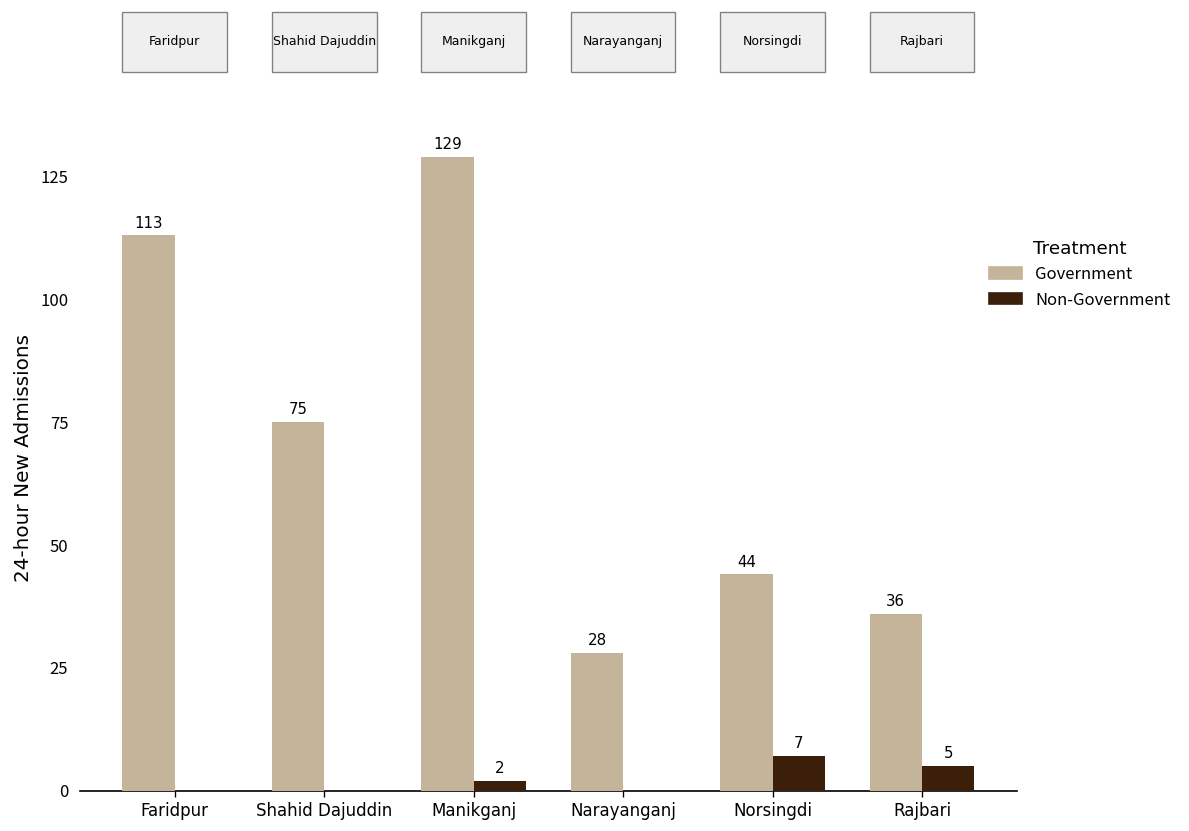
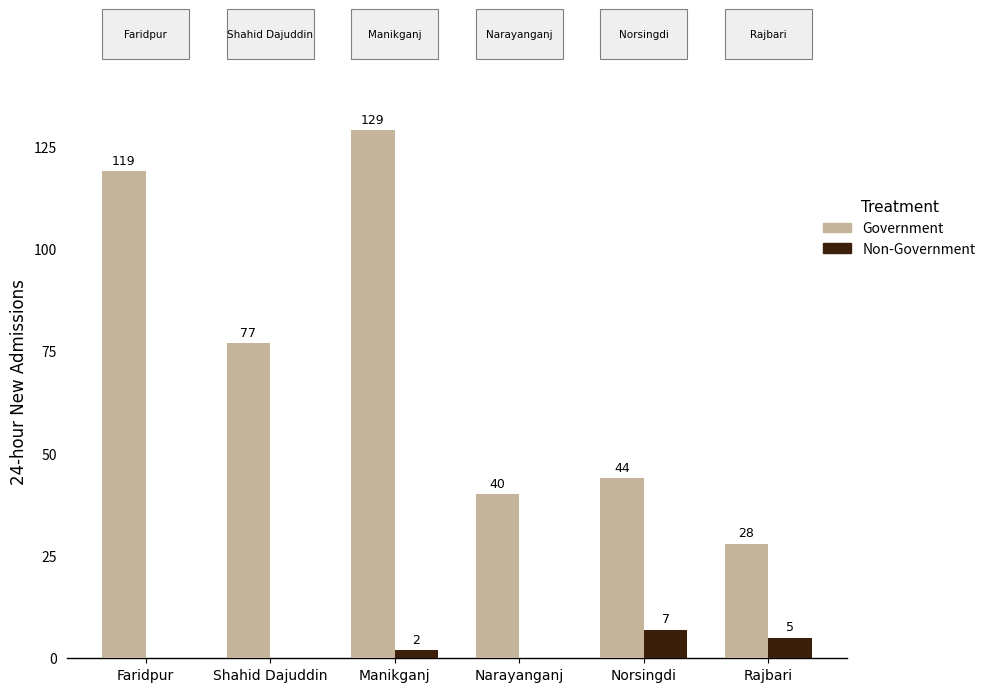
Government, Faridpur: 113 -> 119
Government, Shahid Dajuddin: 75 -> 77
Government, Narayanganj: 28 -> 40
Government, Rajbari: 36 -> 28
